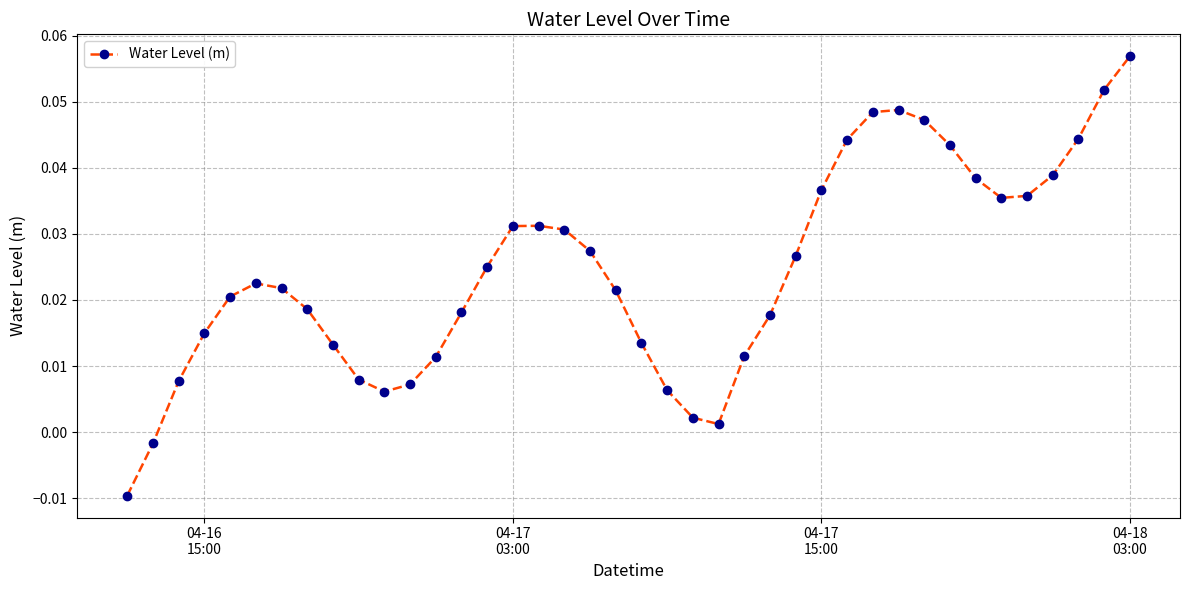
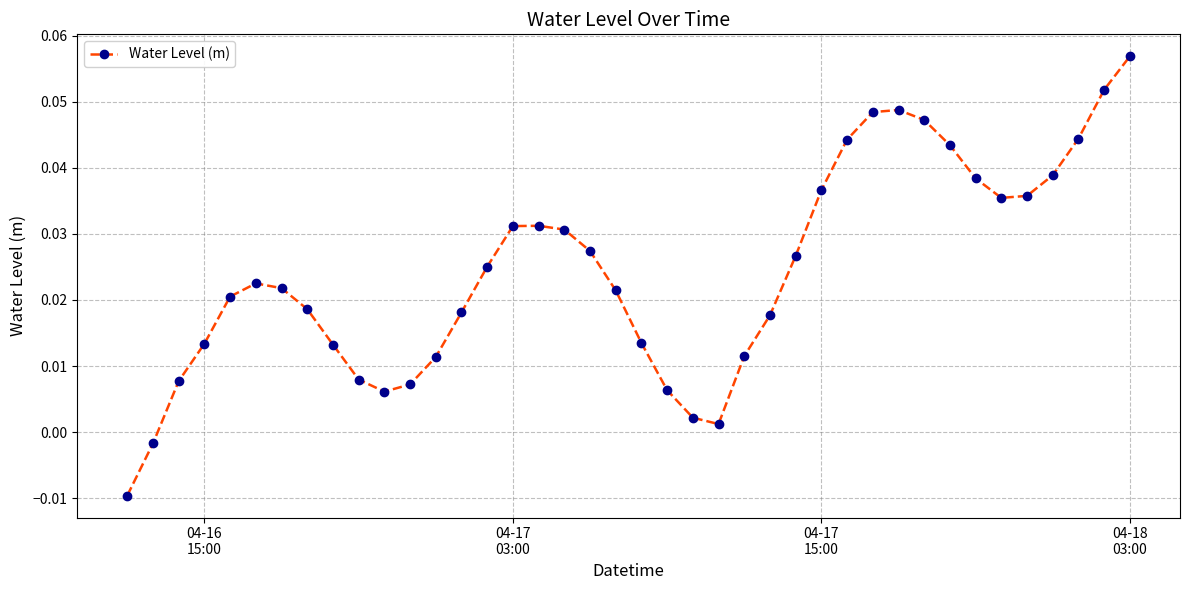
04-16 15:00: 0.015 -> 0.013
